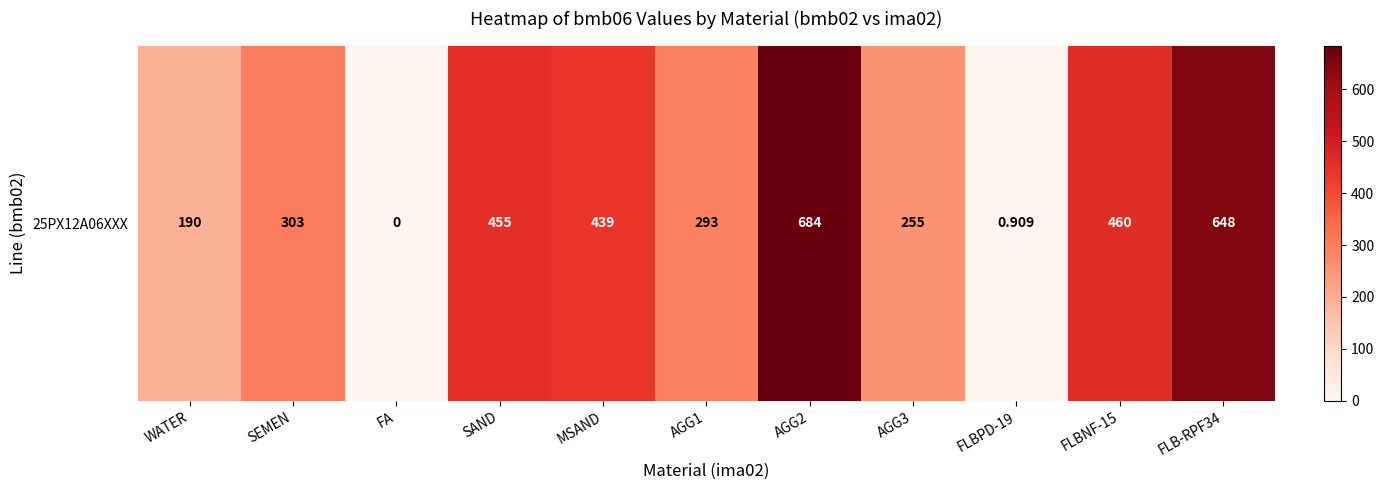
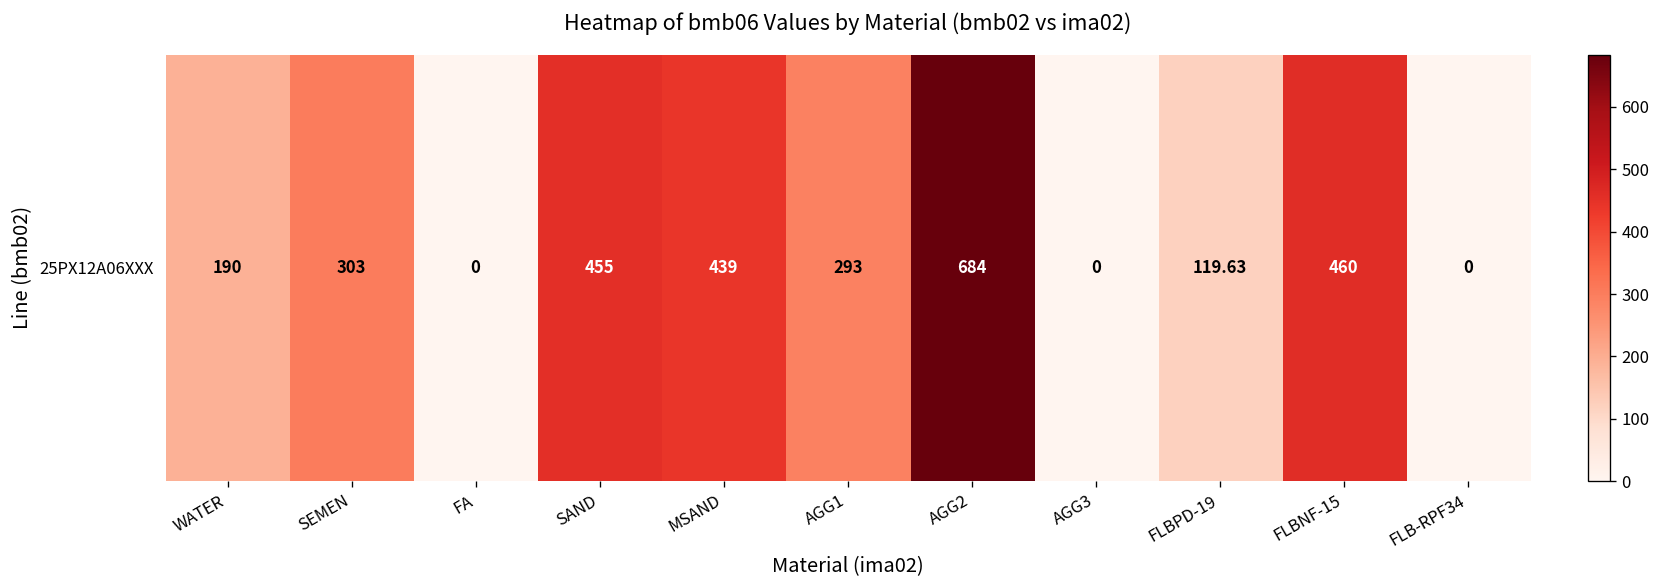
25PX12A06XXX, AGG3: 255 -> 0
25PX12A06XXX, FLBPD-19: 0.909 -> 119.63
25PX12A06XXX, FLB-RPF34: 648 -> 0
